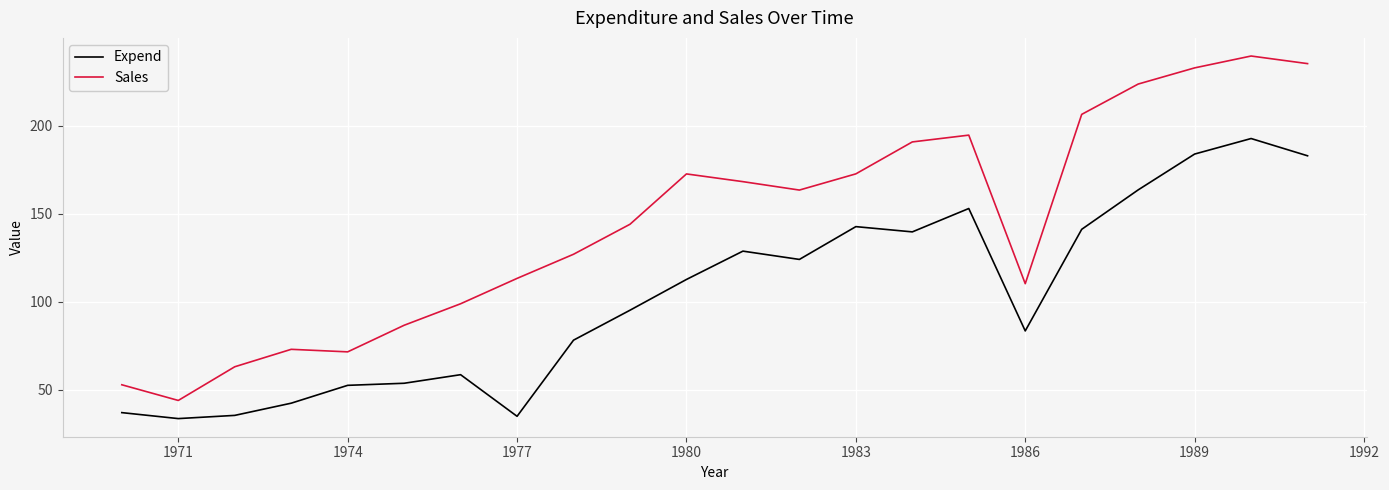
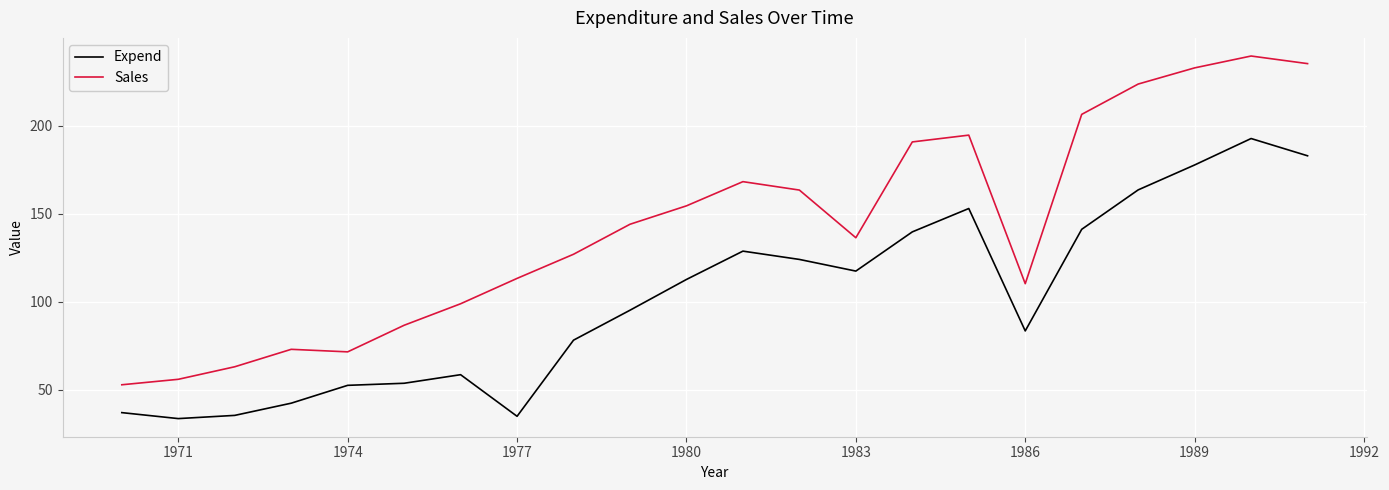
Sales, 1971: 44 -> 56
Sales, 1980: 173 -> 154
Expend, 1983: 143 -> 117
Sales, 1983: 173 -> 136
Expend, 1989: 184 -> 178
